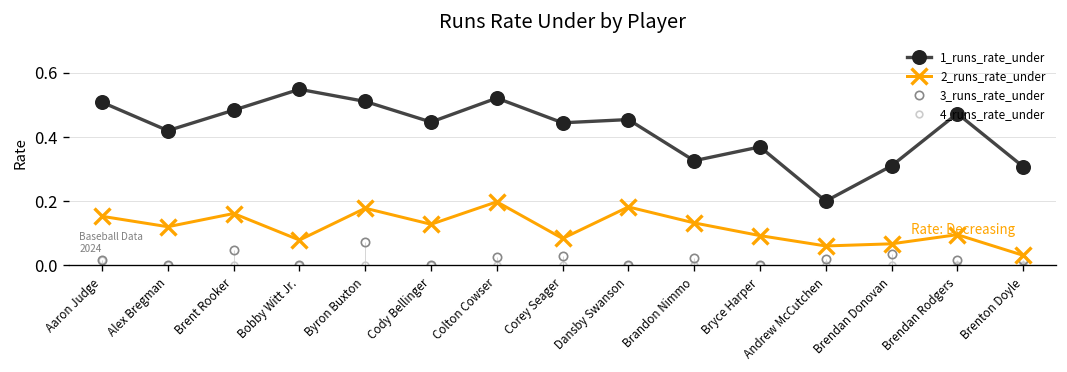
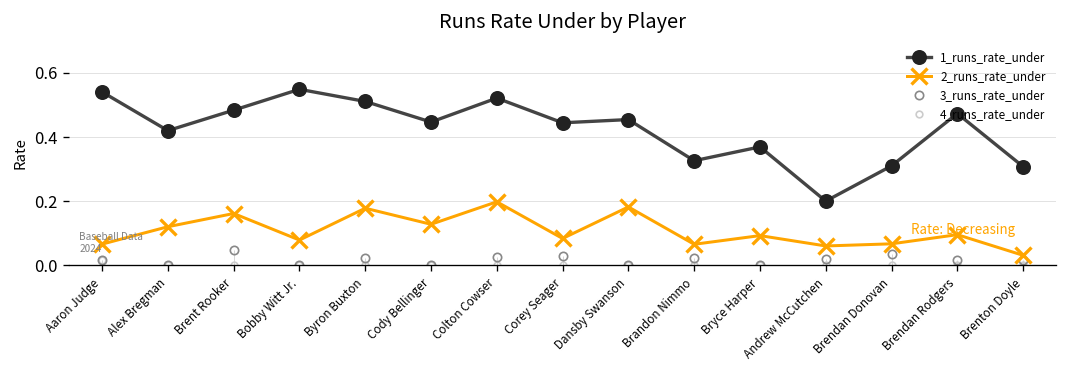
1_runs_rate_under, Aaron Judge: 0.51 -> 0.54
2_runs_rate_under, Aaron Judge: 0.15 -> 0.07
3_runs_rate_under, Byron Buxton: 0.07 -> 0.02
2_runs_rate_under, Brandon Nimmo: 0.13 -> 0.07
